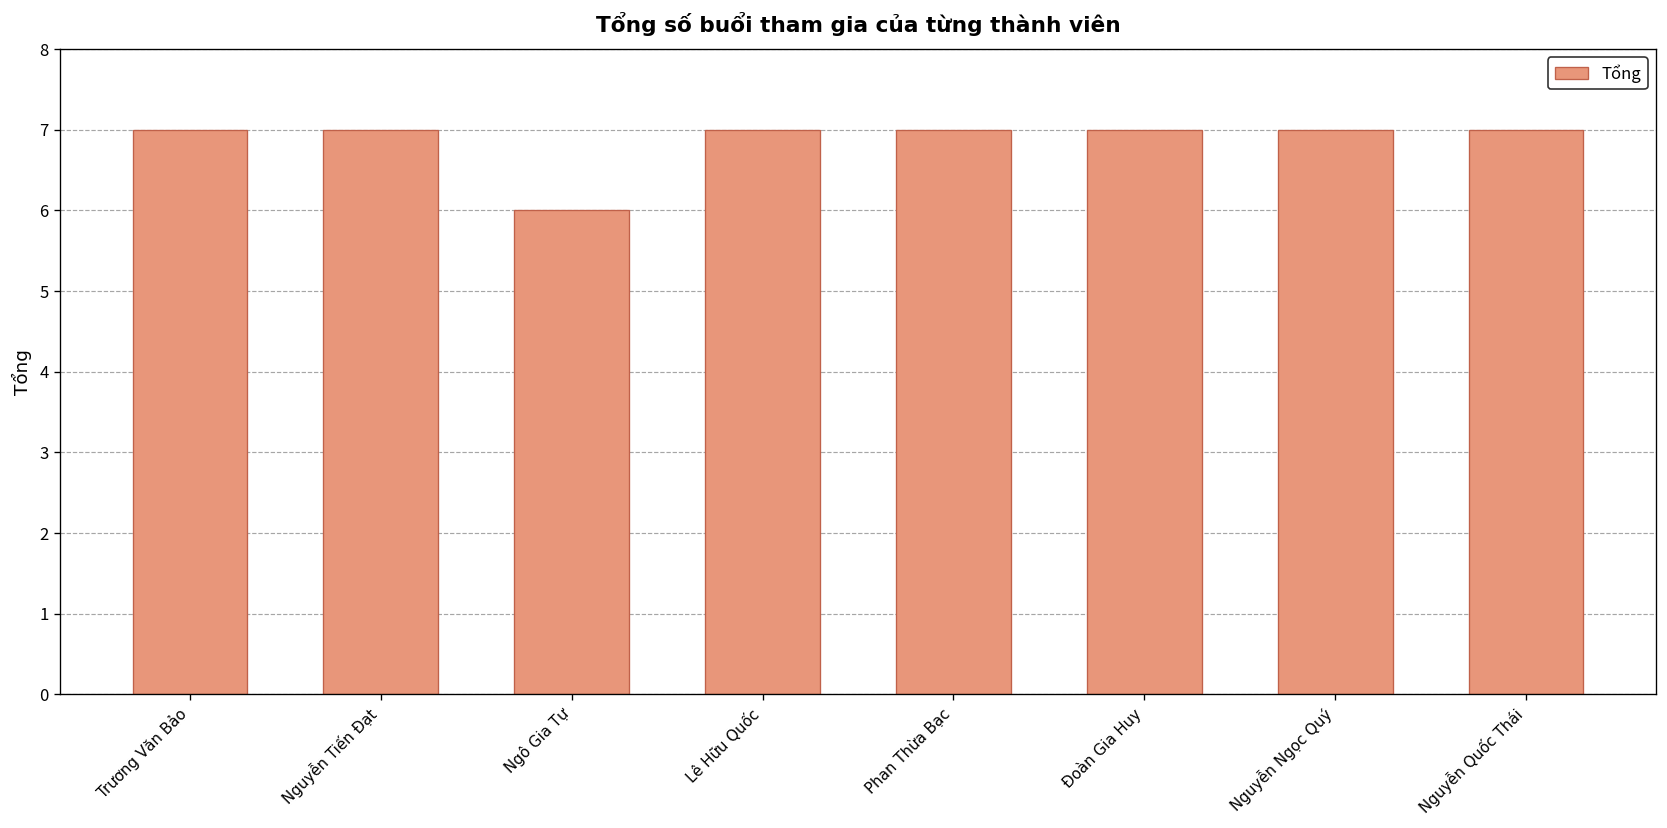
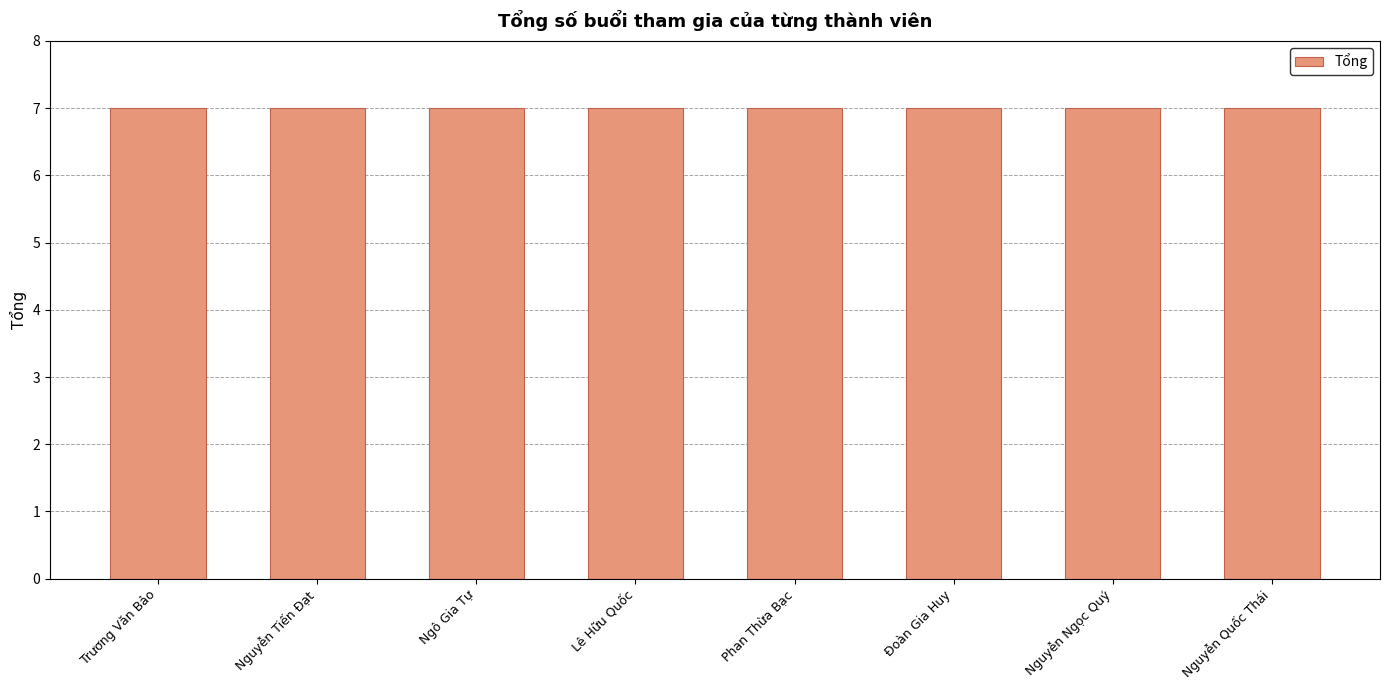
Ngô Gia Tự: 6 -> 7
